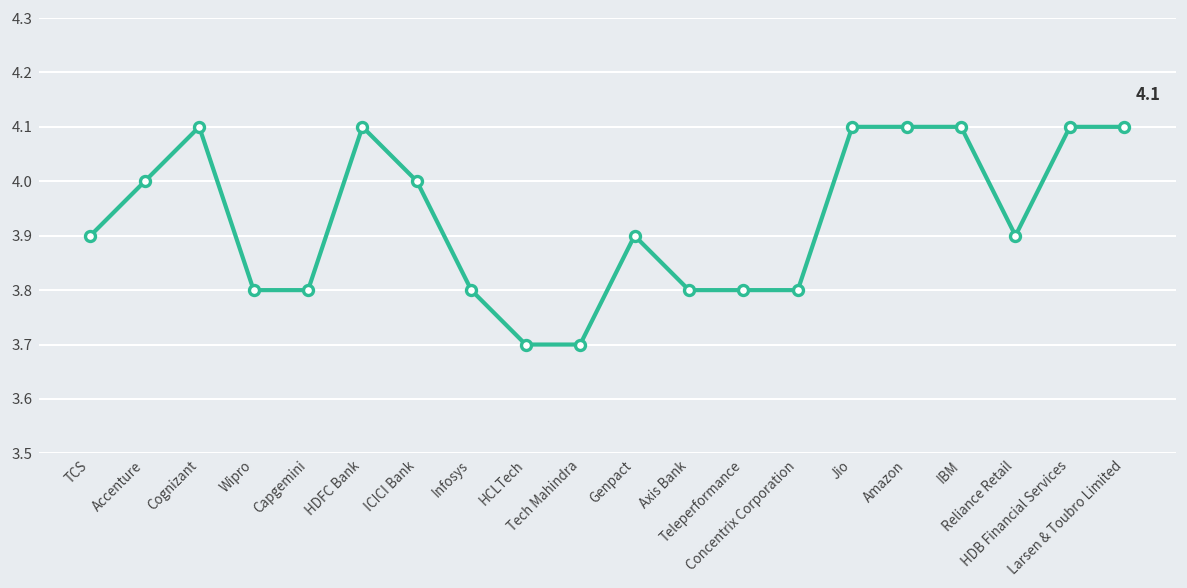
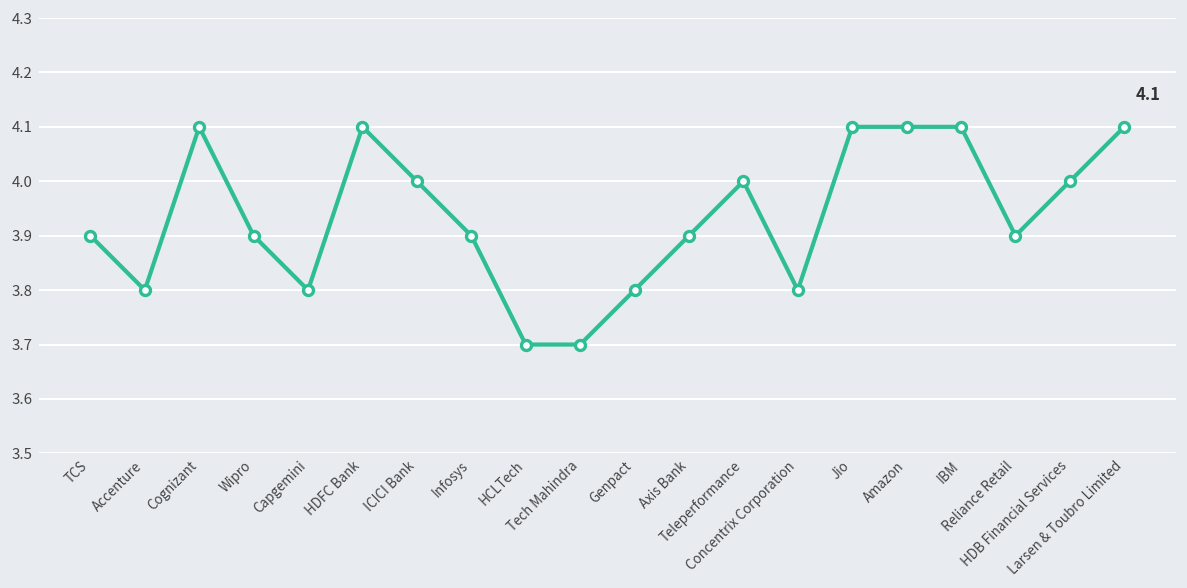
Accenture: 4.0 -> 3.8
Wipro: 3.8 -> 3.9
Infosys: 3.8 -> 3.9
Genpact: 3.9 -> 3.8
Axis Bank: 3.8 -> 3.9
Teleperformance: 3.8 -> 4.0
HDB Financial Services: 4.1 -> 4.0
